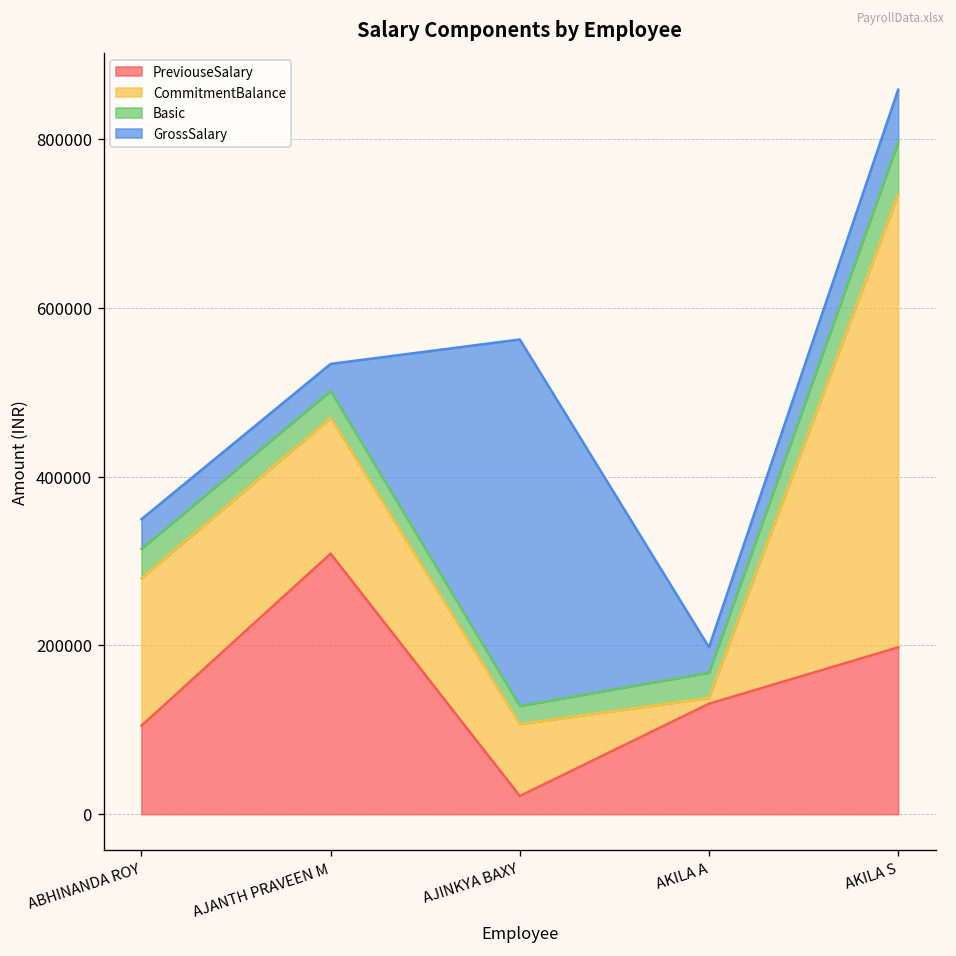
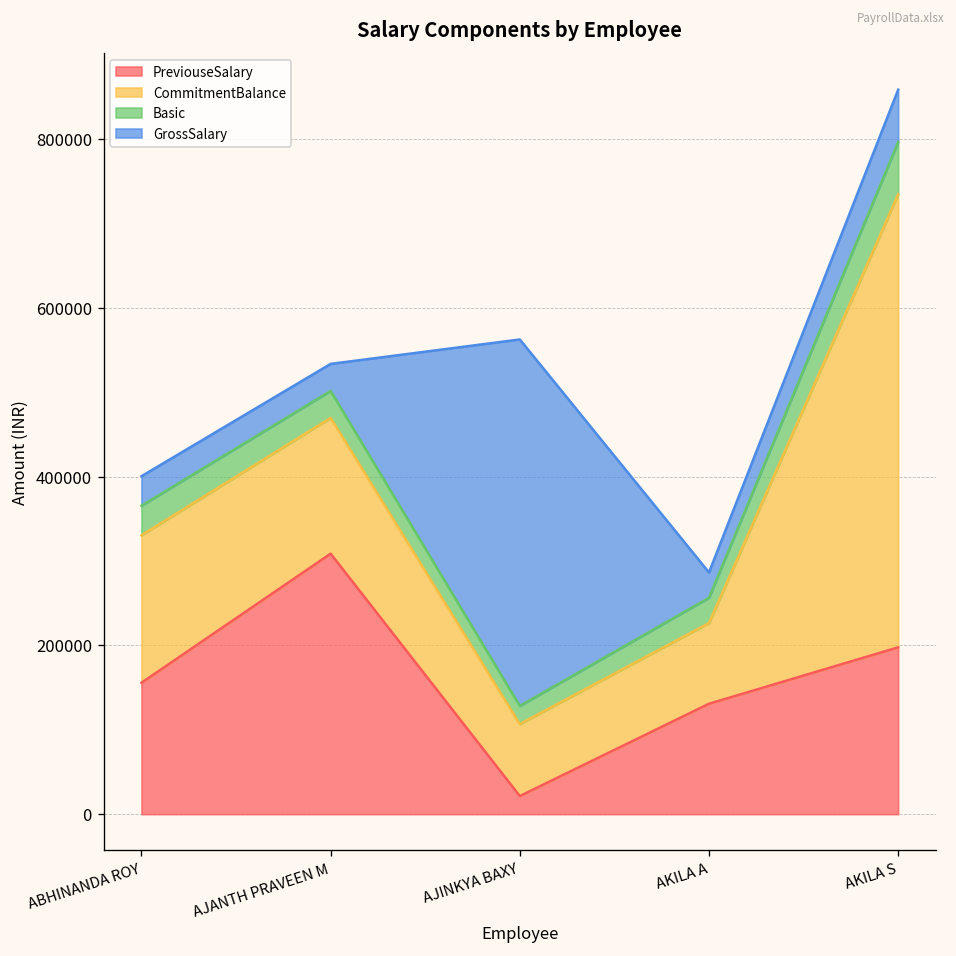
PreviouseSalary, ABHINANDA ROY: 100000 -> 160000
CommitmentBalance, AKILA A: 10000 -> 100000
